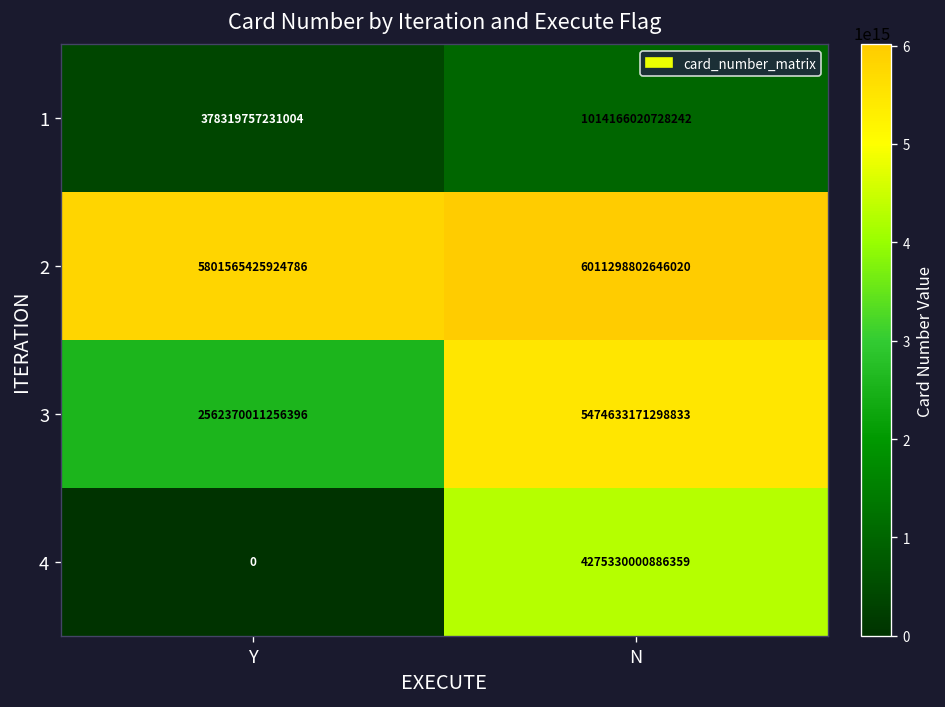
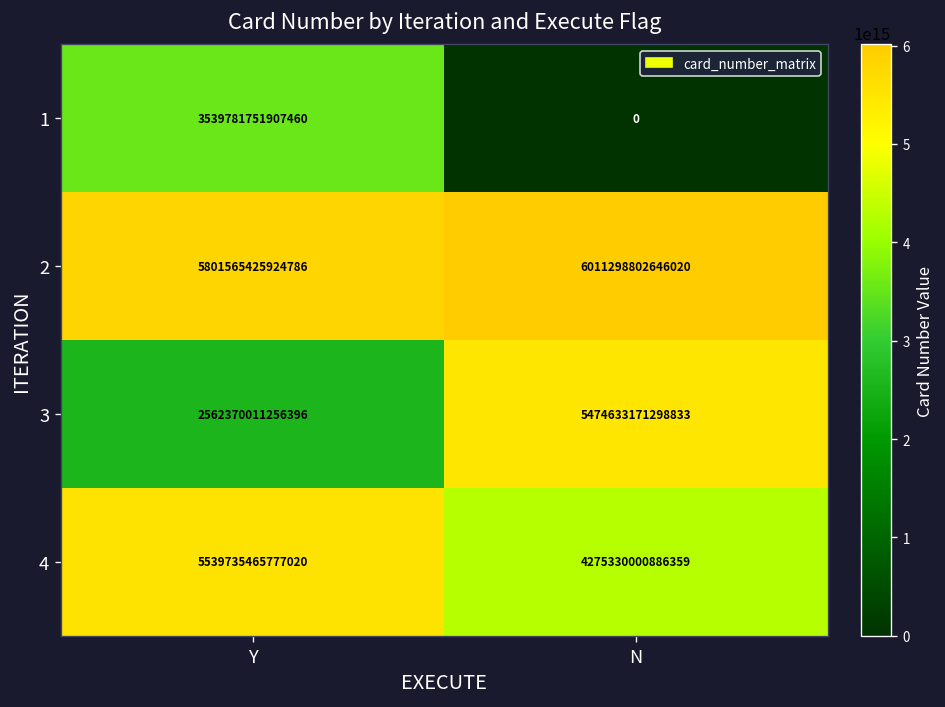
1, Y: 378319757231004 -> 3539781751907460
1, N: 1014166020728242 -> 0
4, Y: 0 -> 5539735465777020
